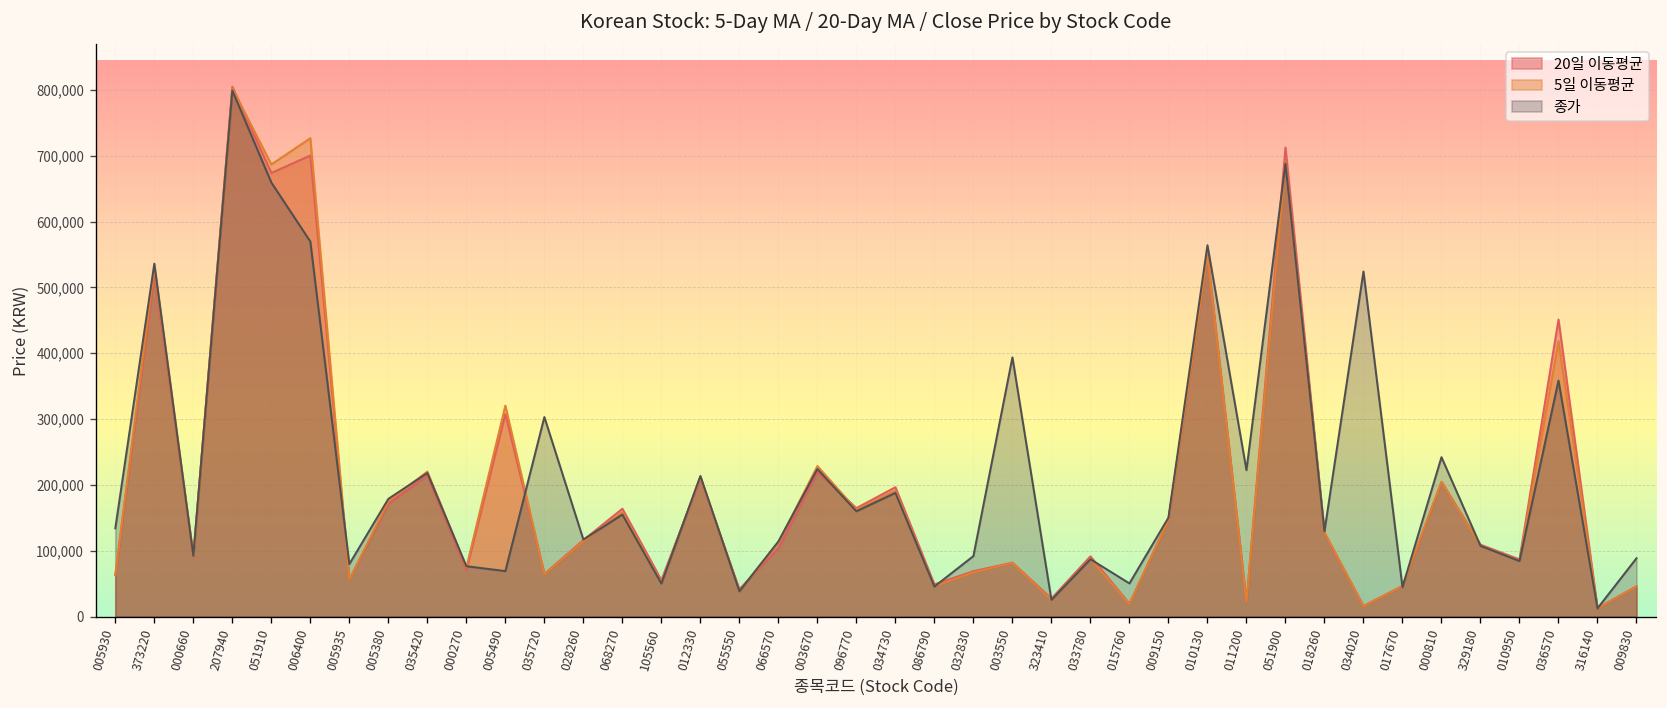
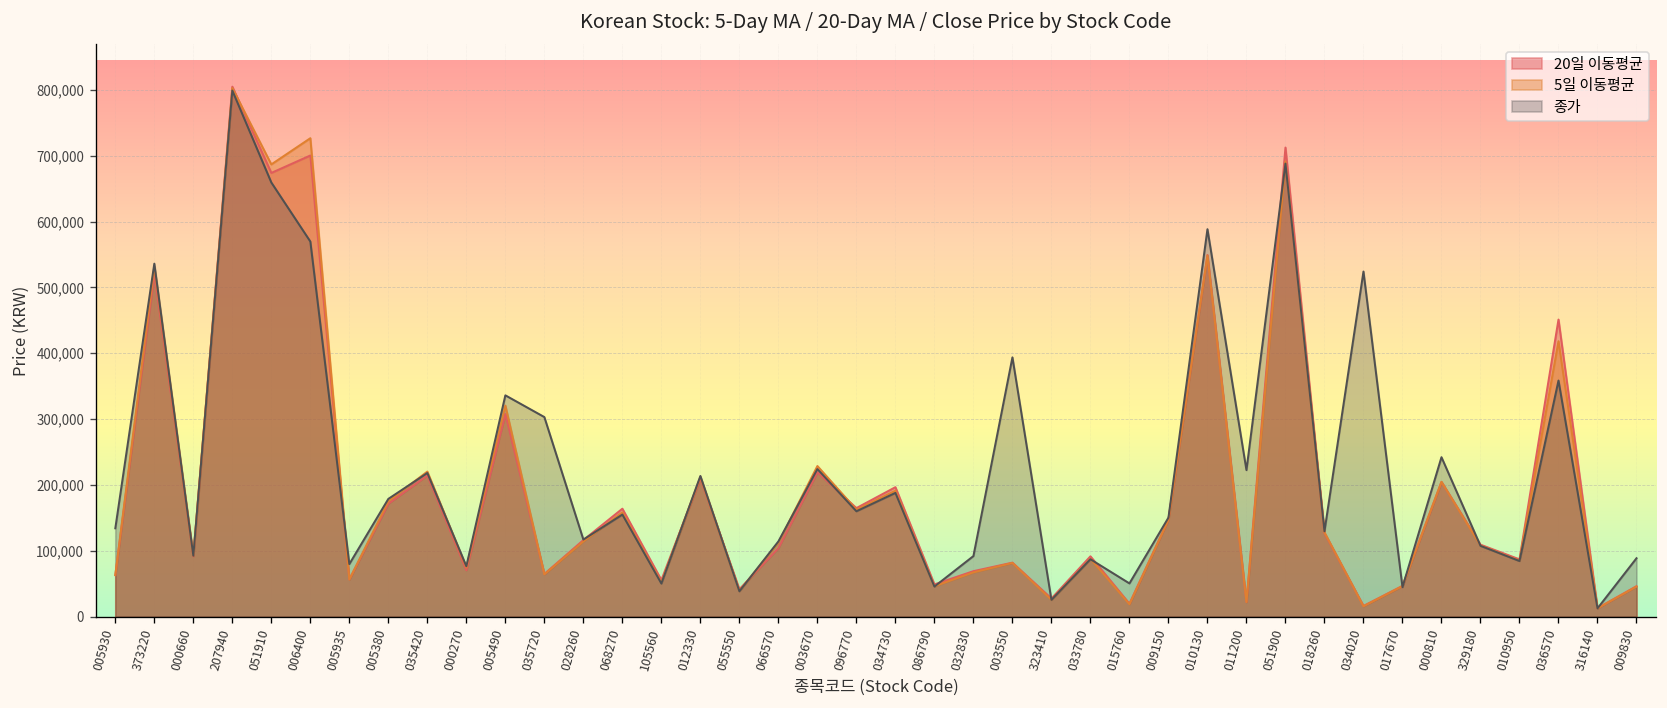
종가, 005490: 70,000 -> 340,000
종가, 010130: 560,000 -> 590,000
